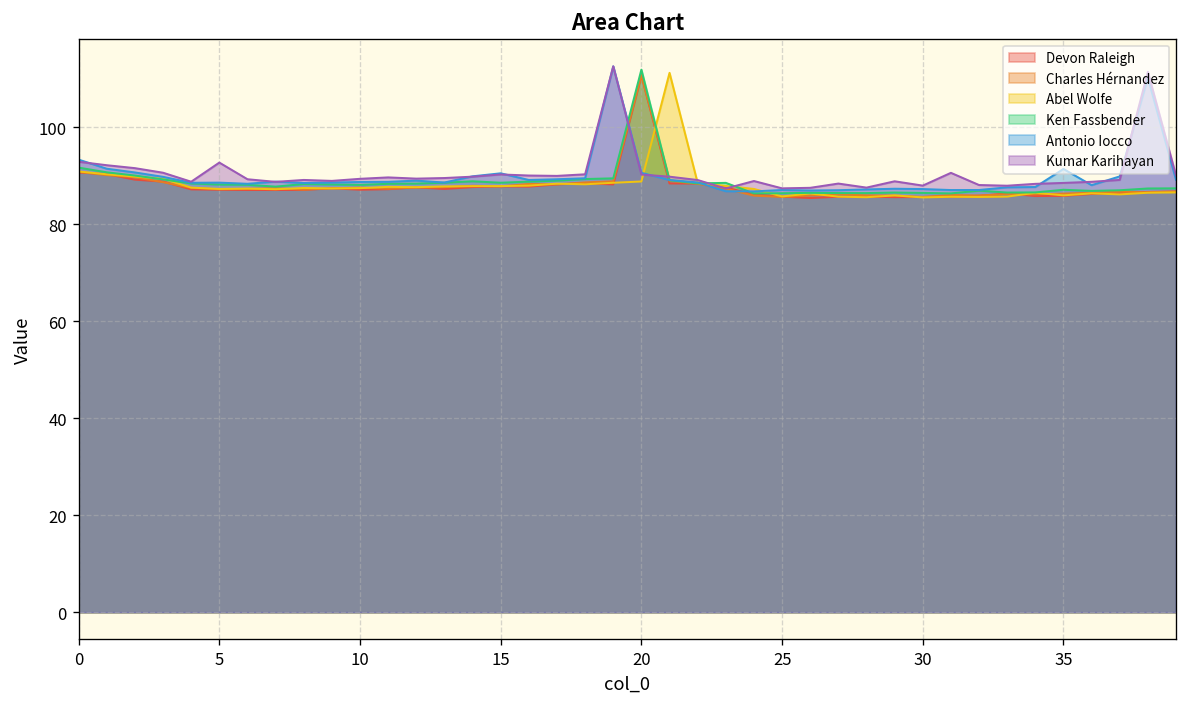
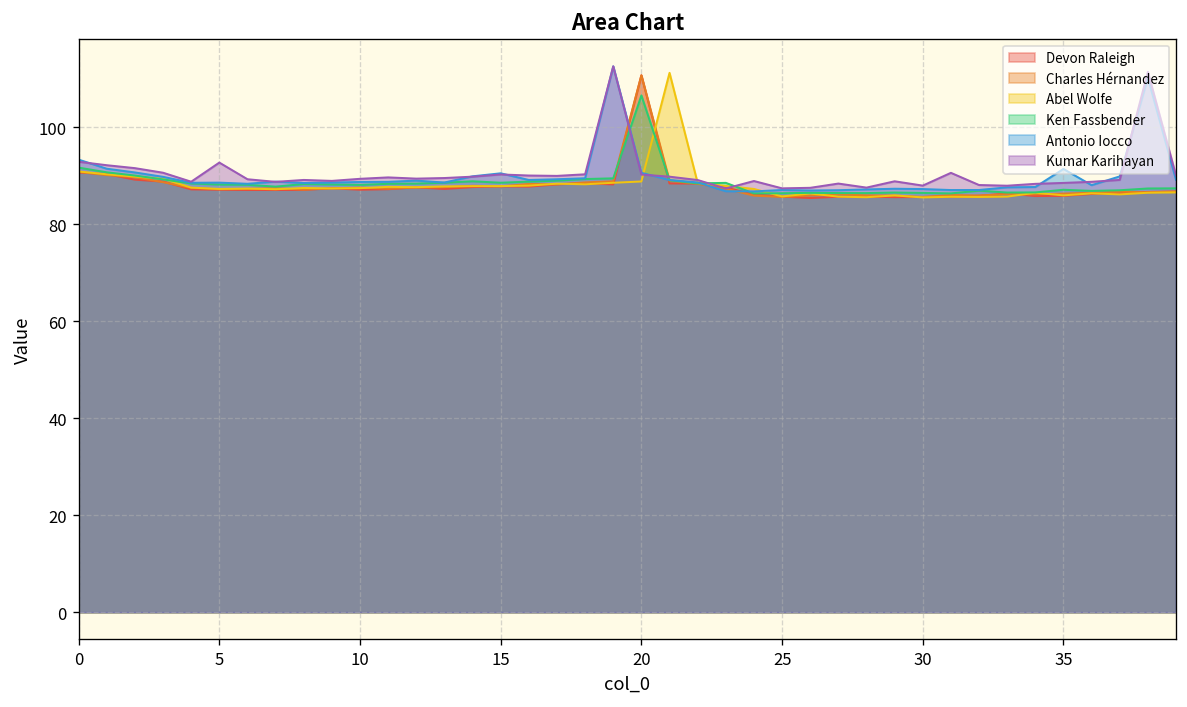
Ken Fassbender, 20: 112 -> 107
